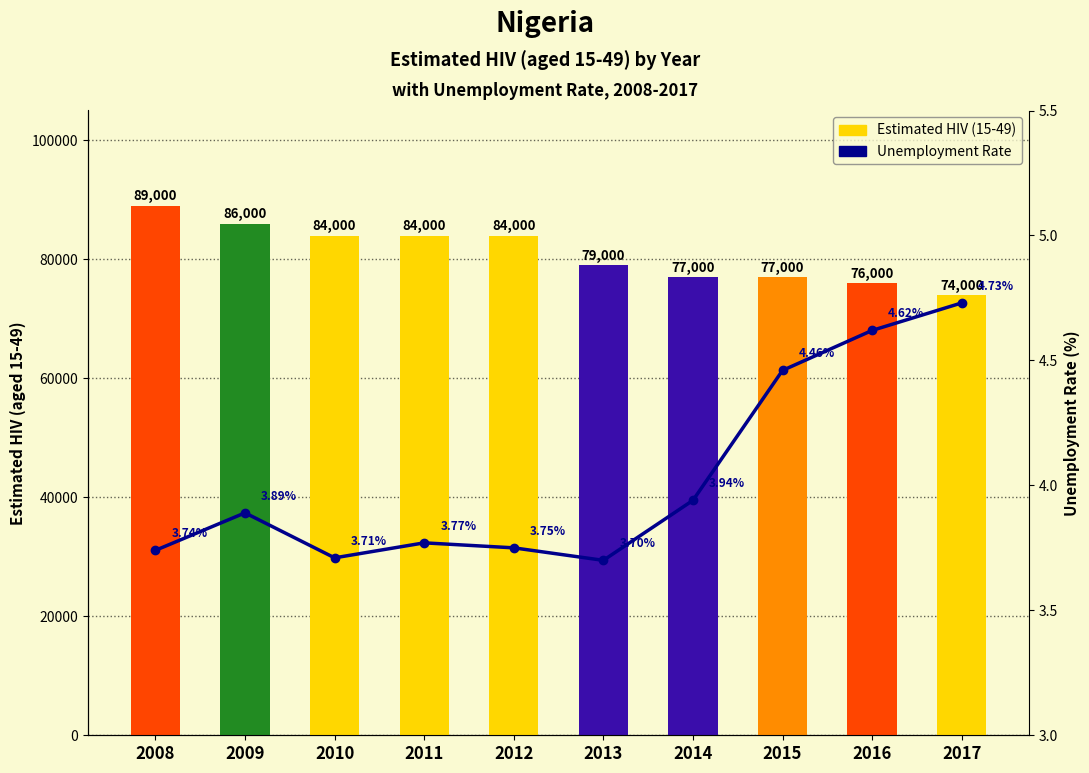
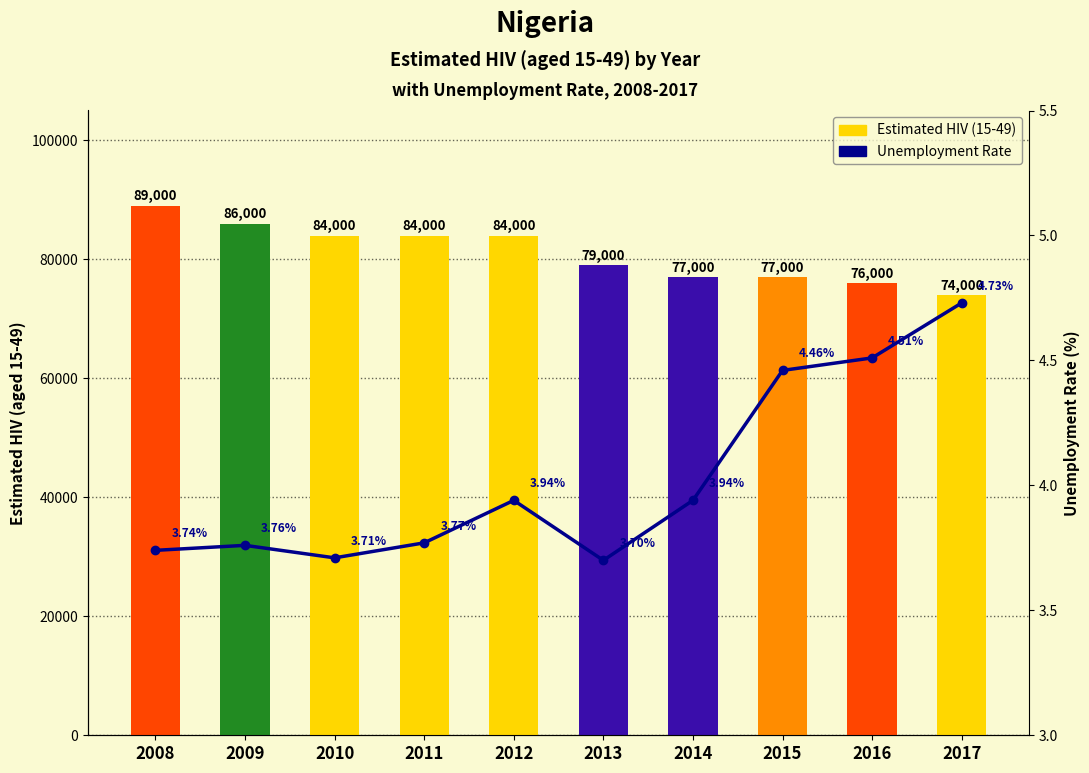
Unemployment Rate, 2009: 3.89% -> 3.76%
Unemployment Rate, 2012: 3.75% -> 3.94%
Unemployment Rate, 2016: 4.62% -> 4.51%
